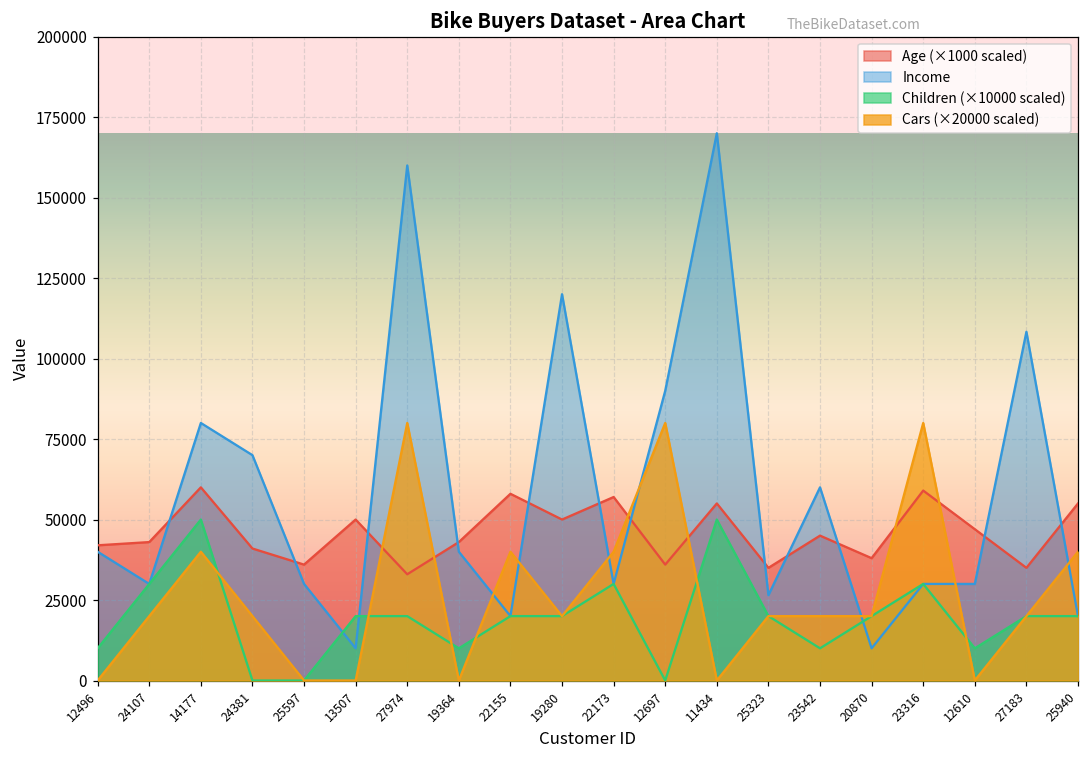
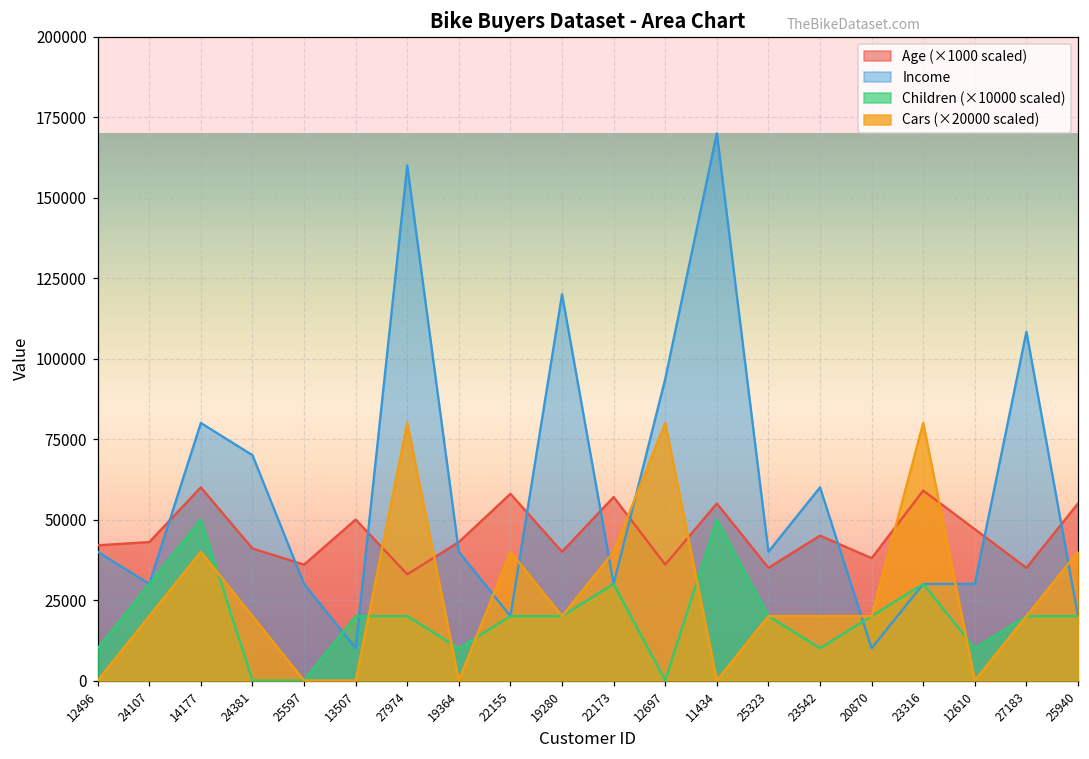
Age (×1000 scaled), 19280: 50000 -> 40000
Income, 12697: 90000 -> 94000
Income, 25323: 27000 -> 40000
